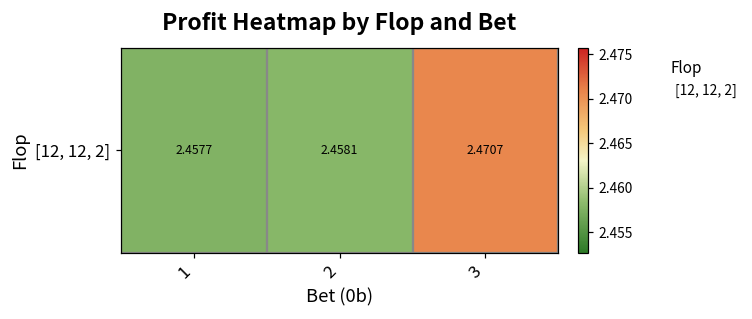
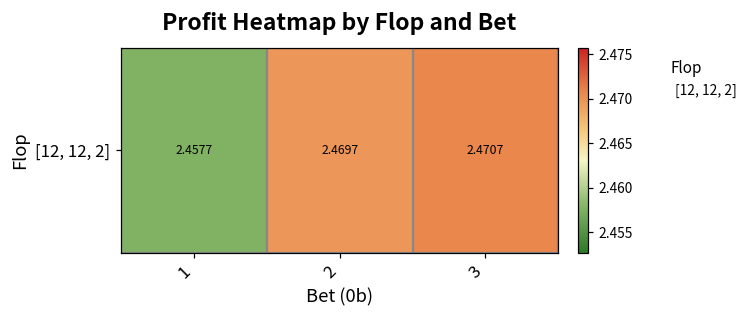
[12, 12, 2], 2: 2.4581 -> 2.4697
